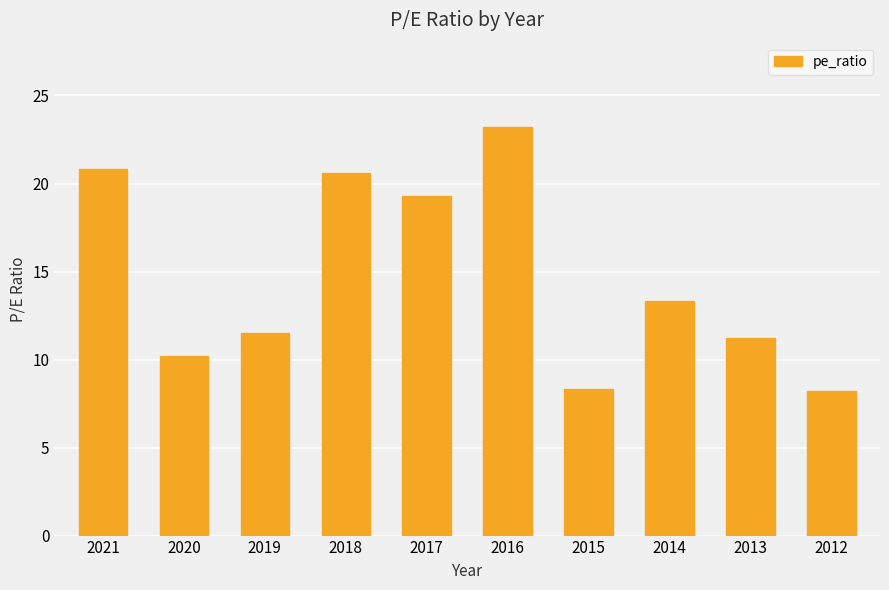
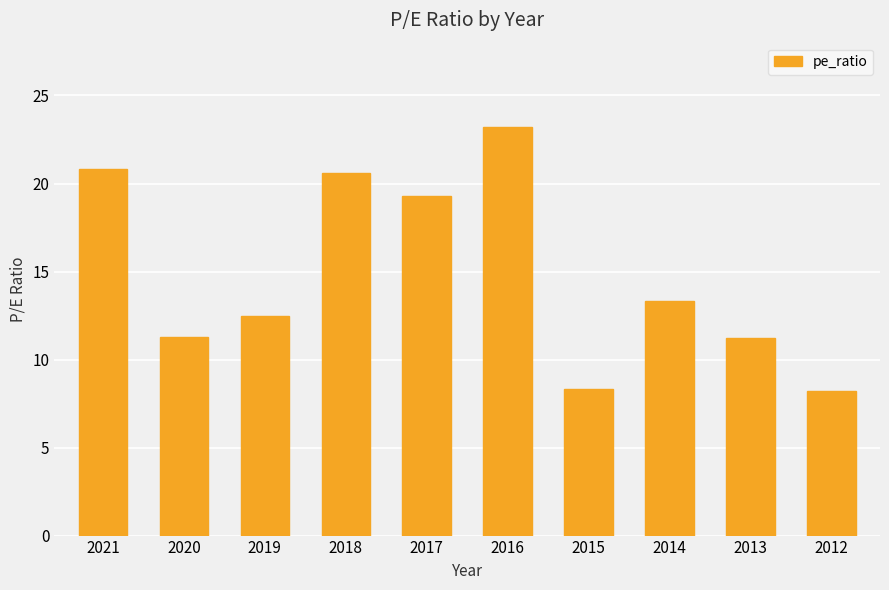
2020: 10.2 -> 11.3
2019: 11.5 -> 12.5
